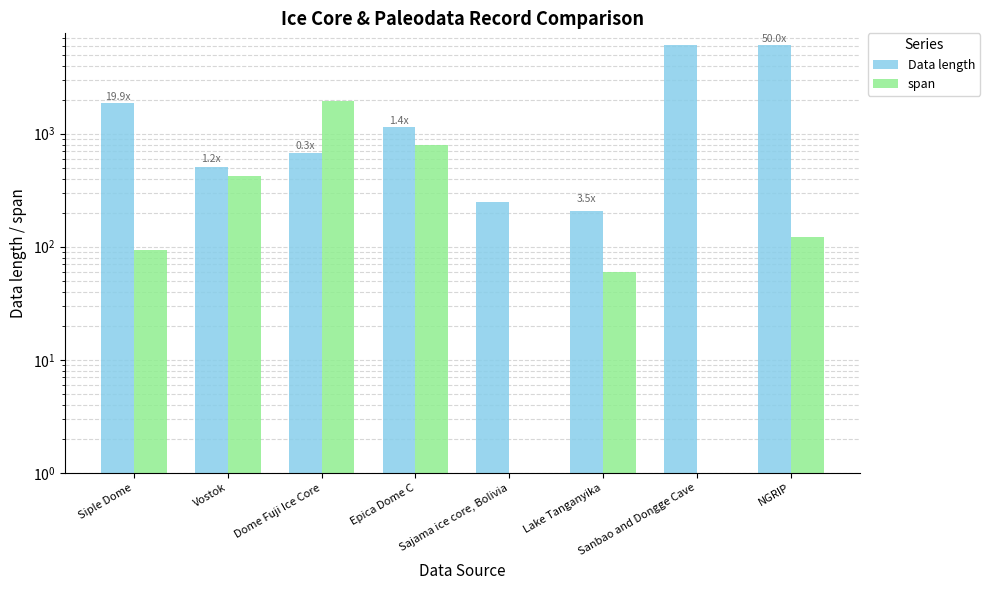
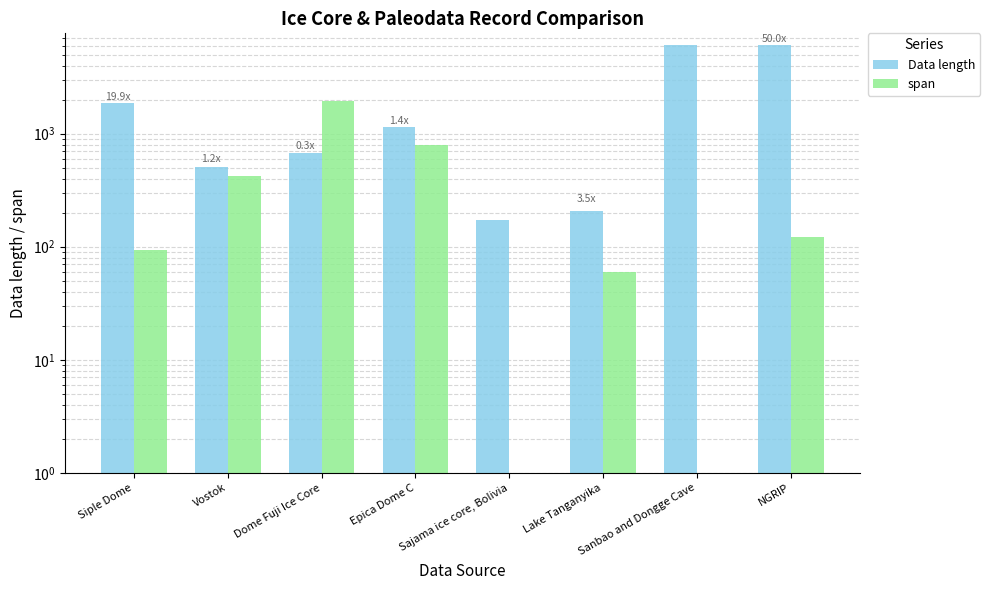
Data length, Sajama ice core, Bolivia: 250 -> 170
